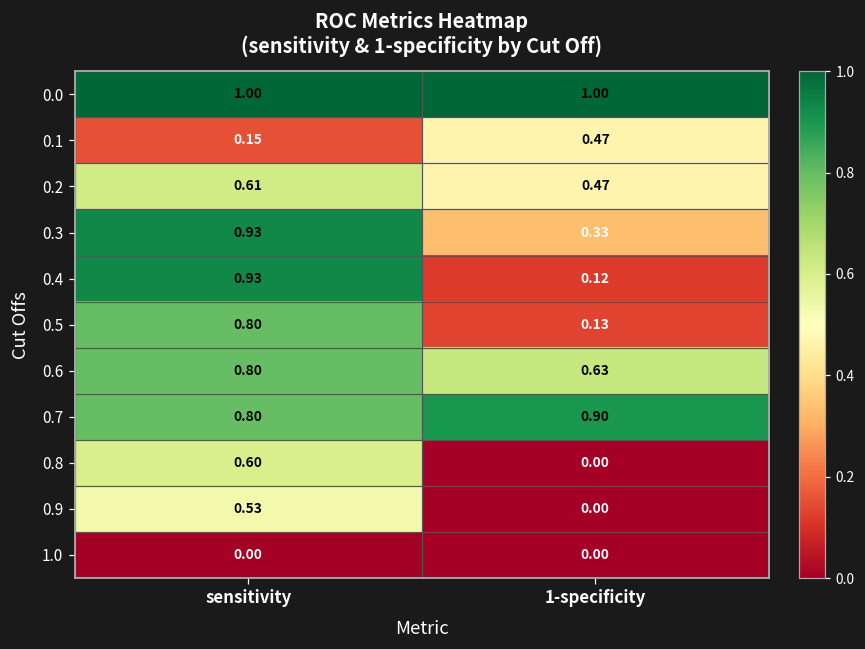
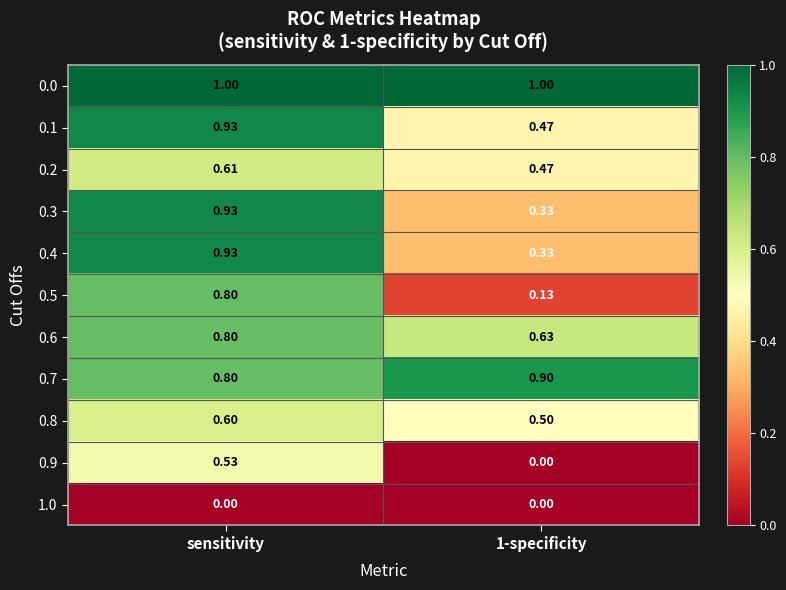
0.1, sensitivity: 0.15 -> 0.93
0.4, 1-specificity: 0.12 -> 0.33
0.8, 1-specificity: 0.00 -> 0.50
